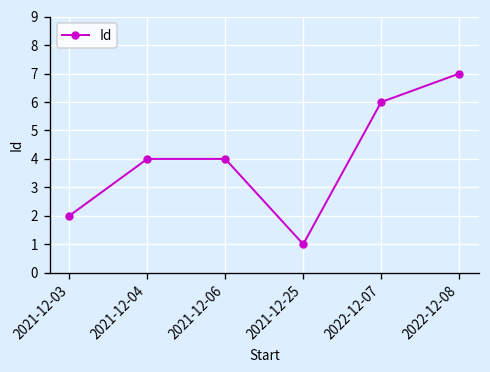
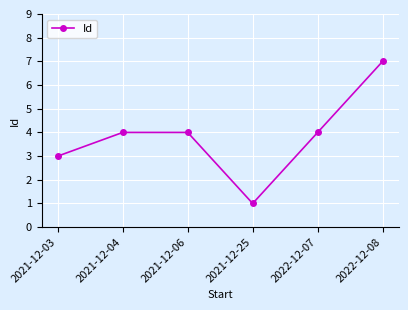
2021-12-03: 2 -> 3
2022-12-07: 6 -> 4
